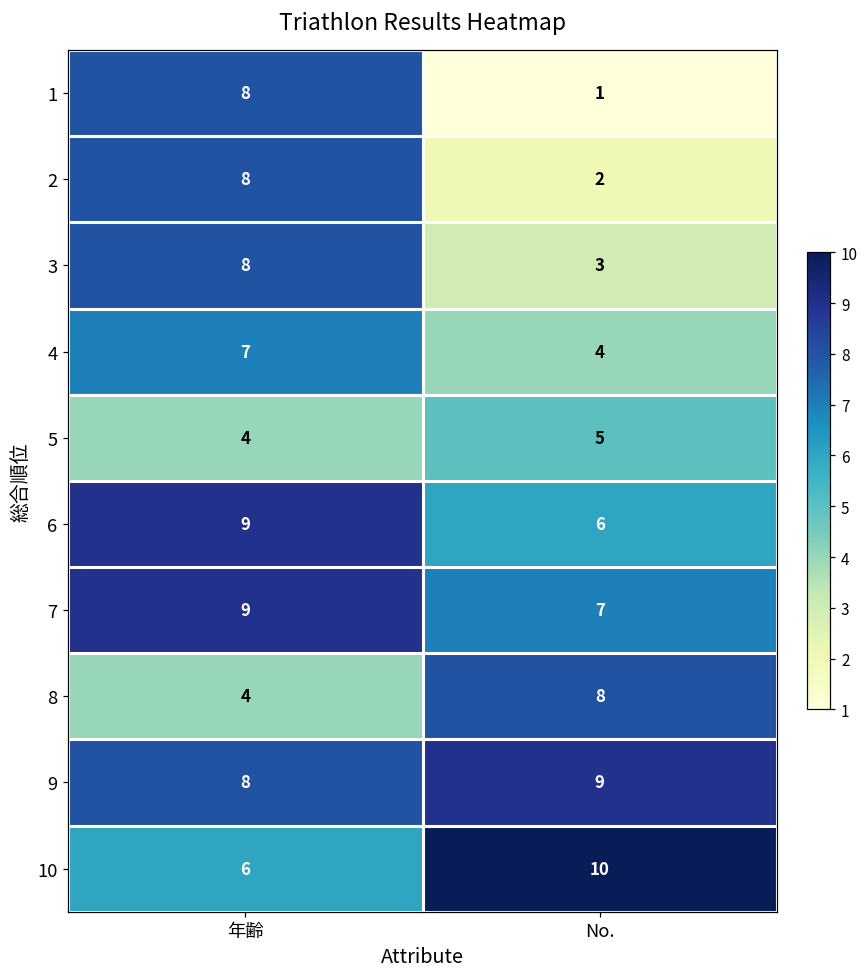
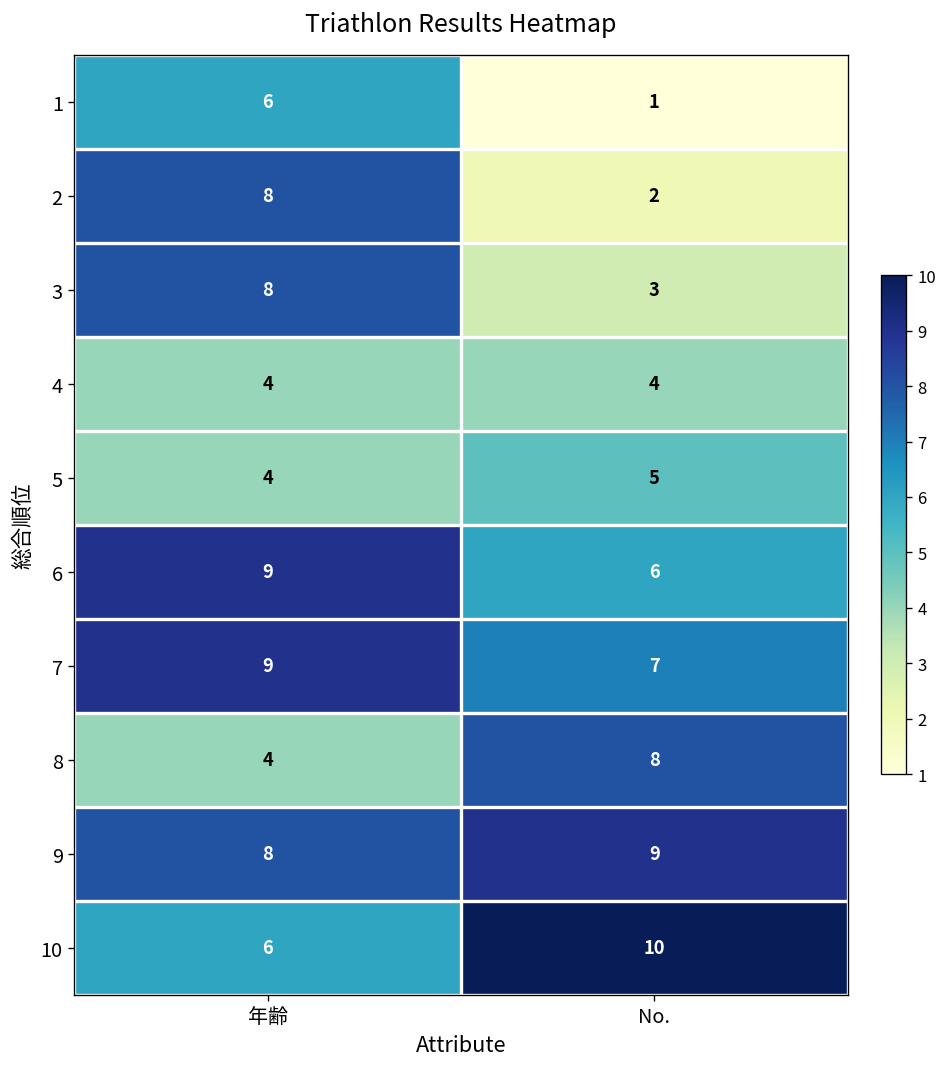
1, 年齢: 8 -> 6
4, 年齢: 7 -> 4
